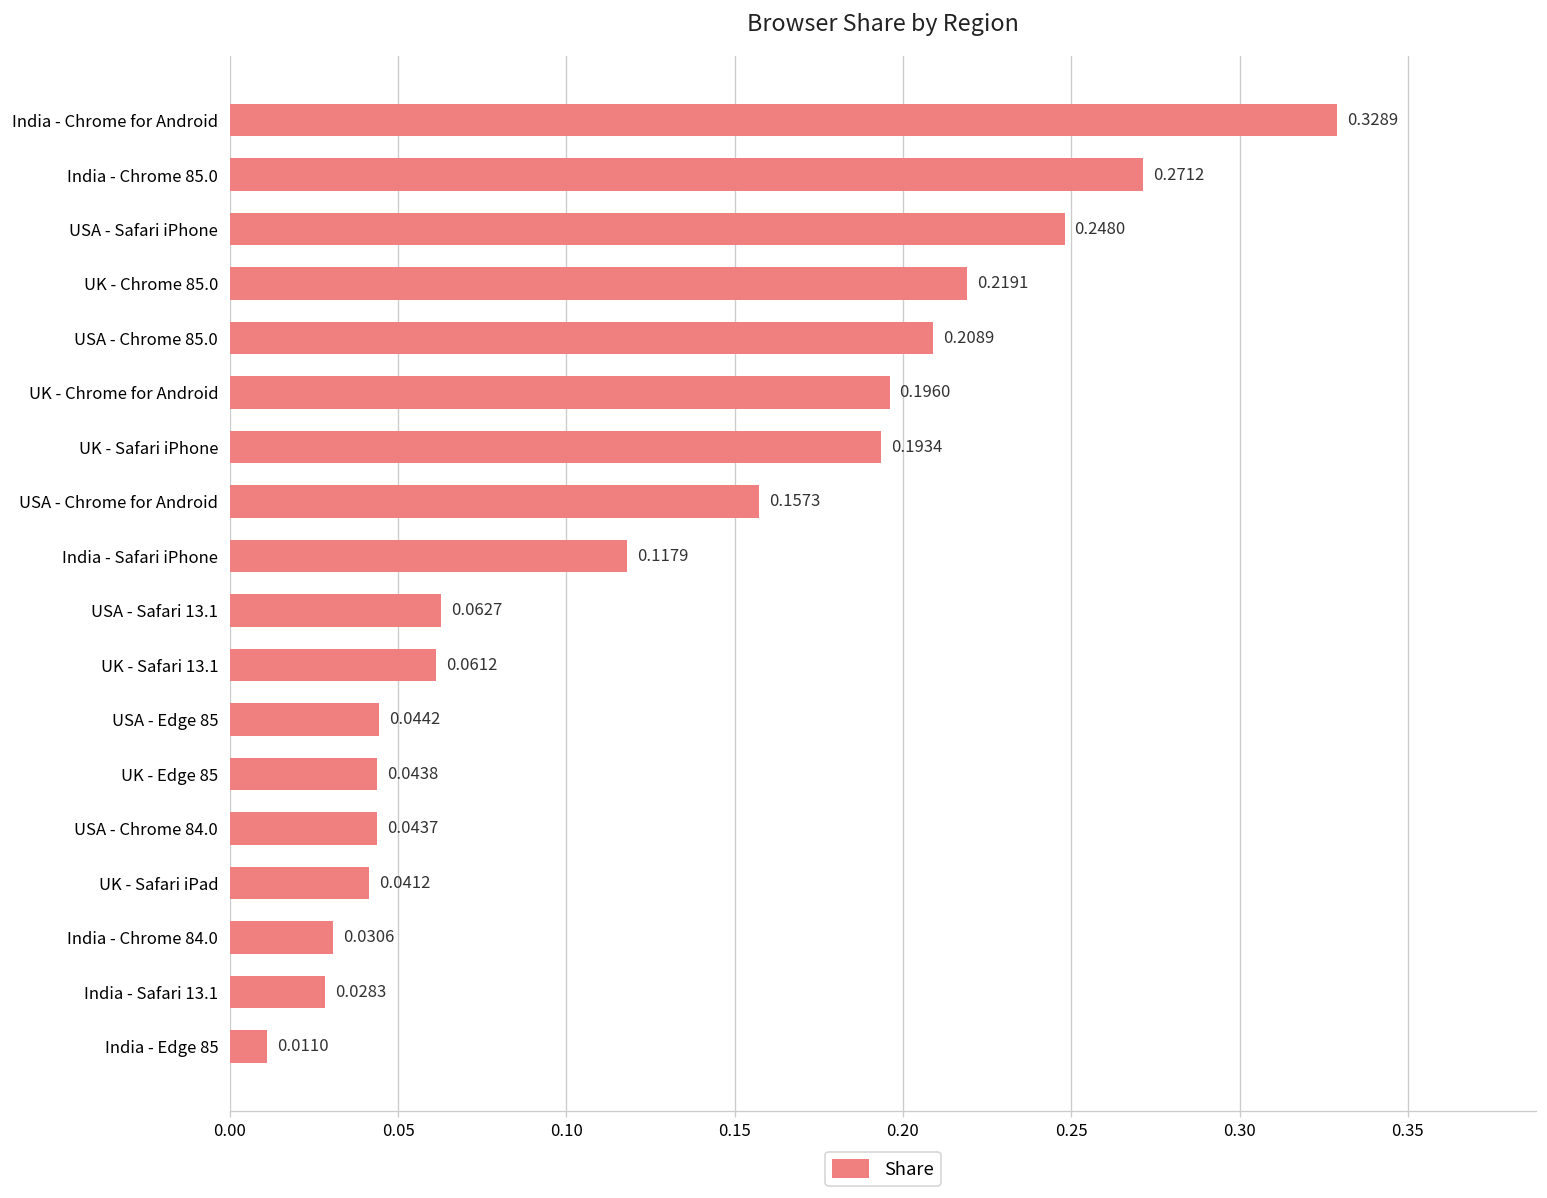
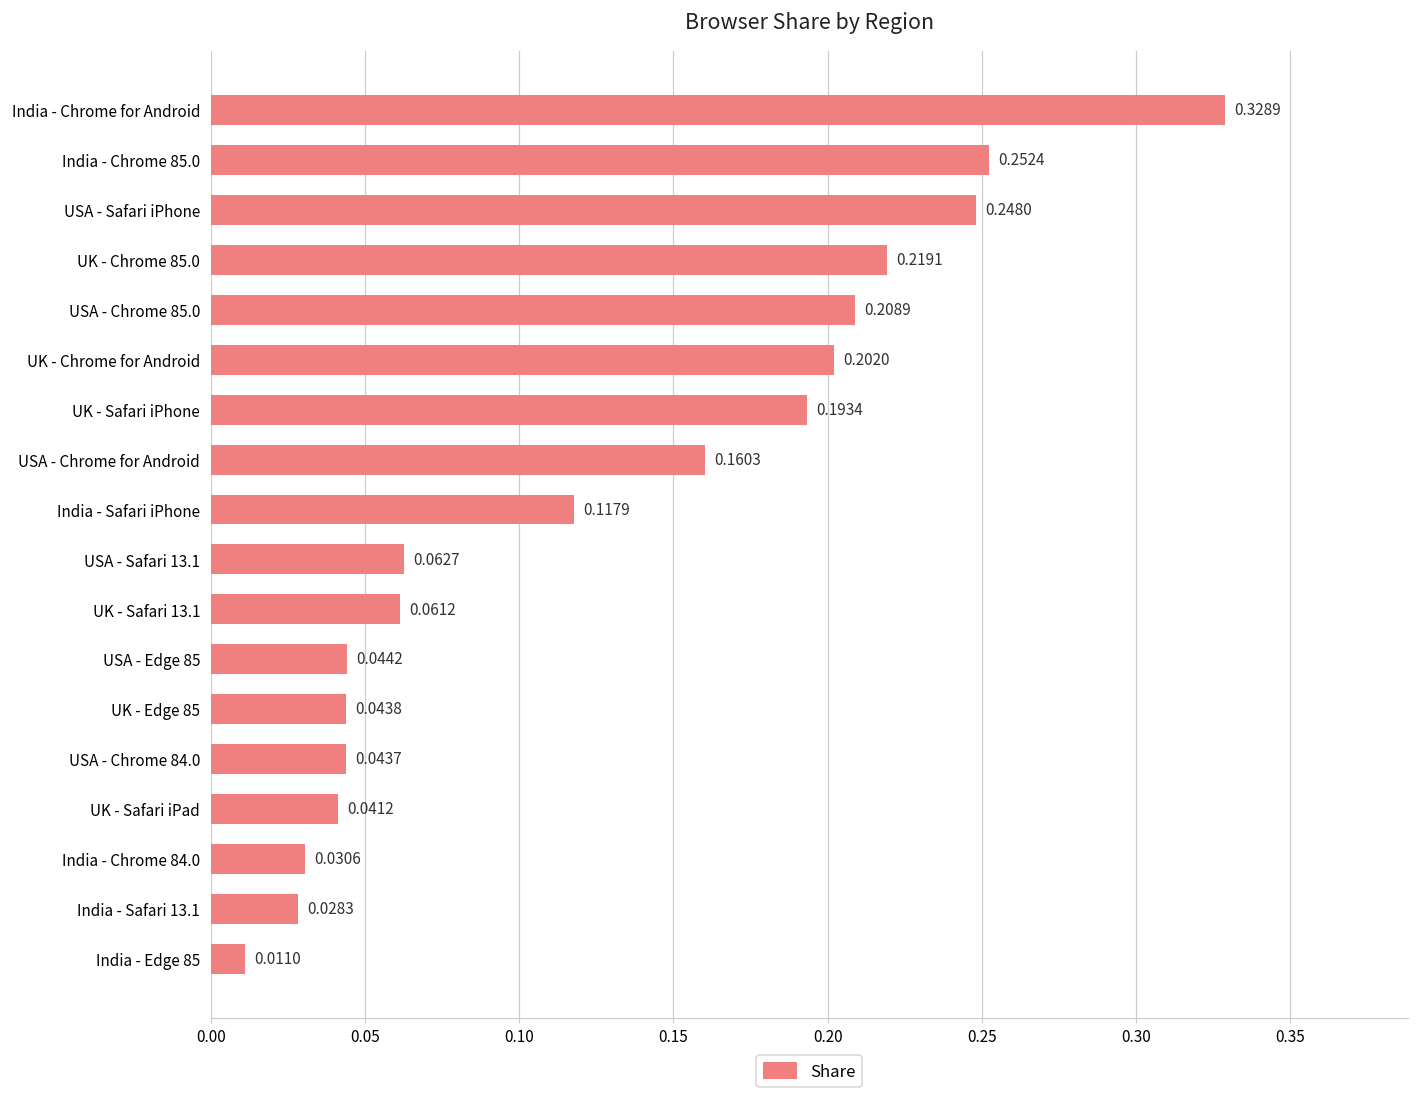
India - Chrome 85.0: 0.2712 -> 0.2524
UK - Chrome for Android: 0.1960 -> 0.2020
USA - Chrome for Android: 0.1573 -> 0.1603
